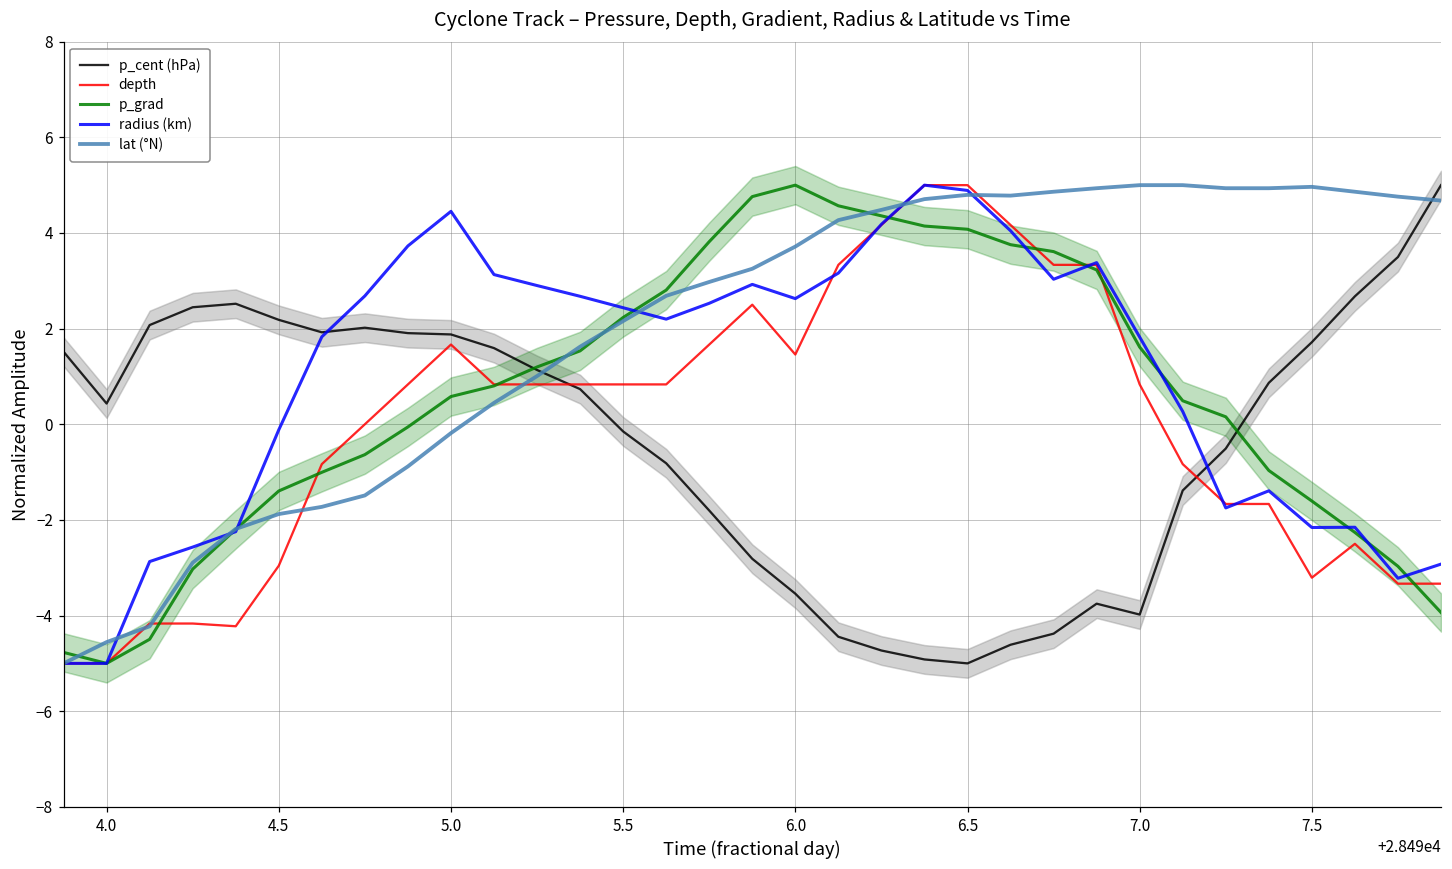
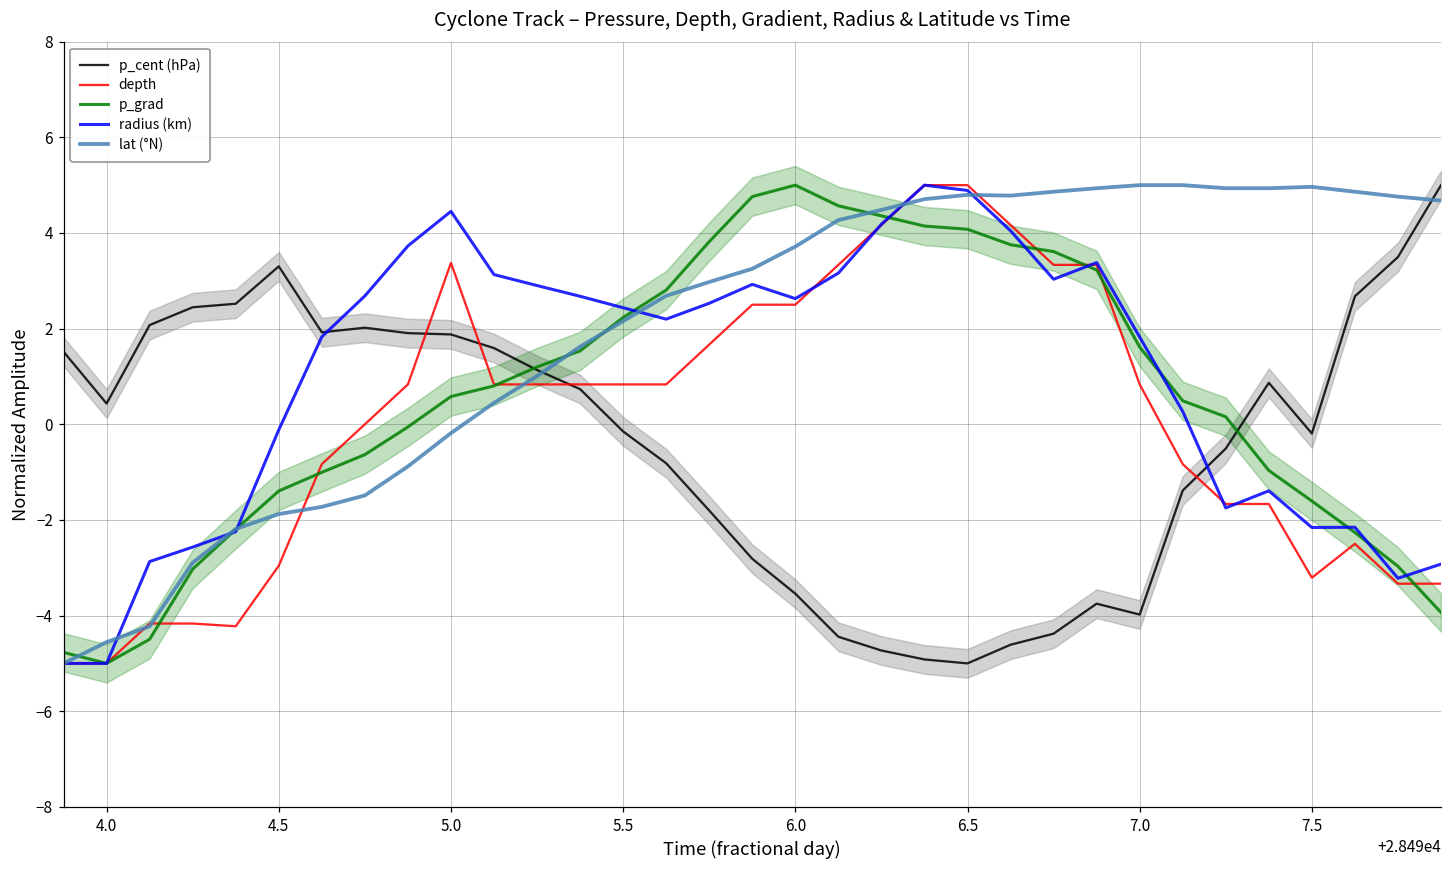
p_cent (hPa), 4.5: 2.2 -> 3.3
depth, 5.0: 1.7 -> 3.4
depth, 6.0: 1.5 -> 2.5
p_cent (hPa), 7.5: 1.7 -> -0.2
